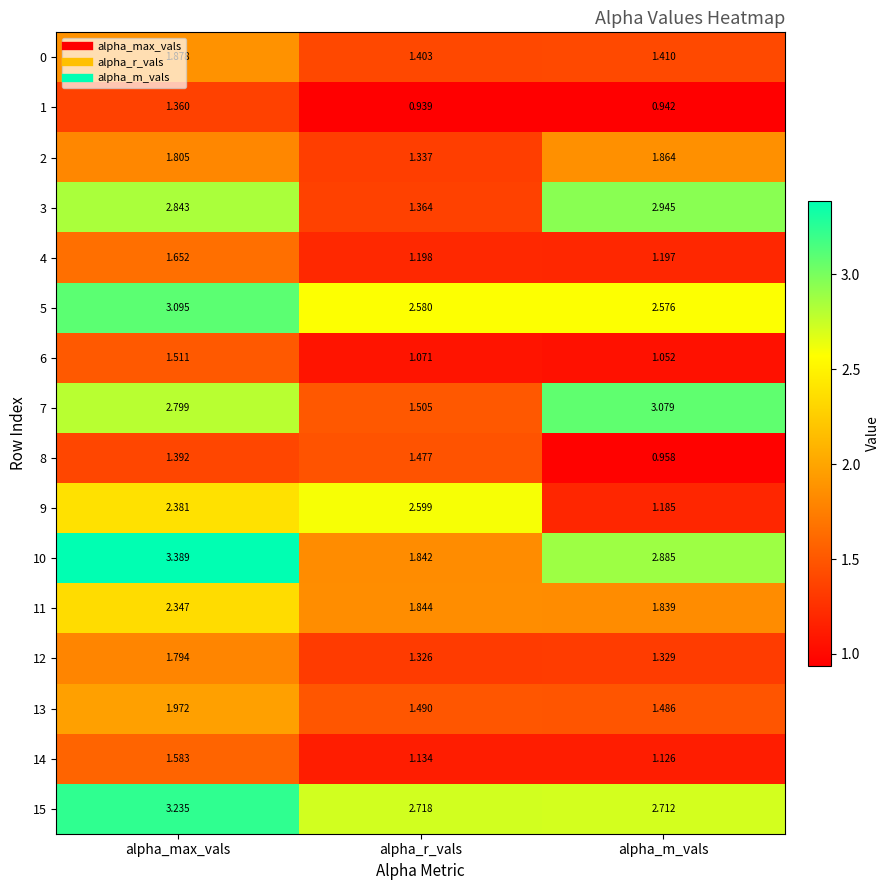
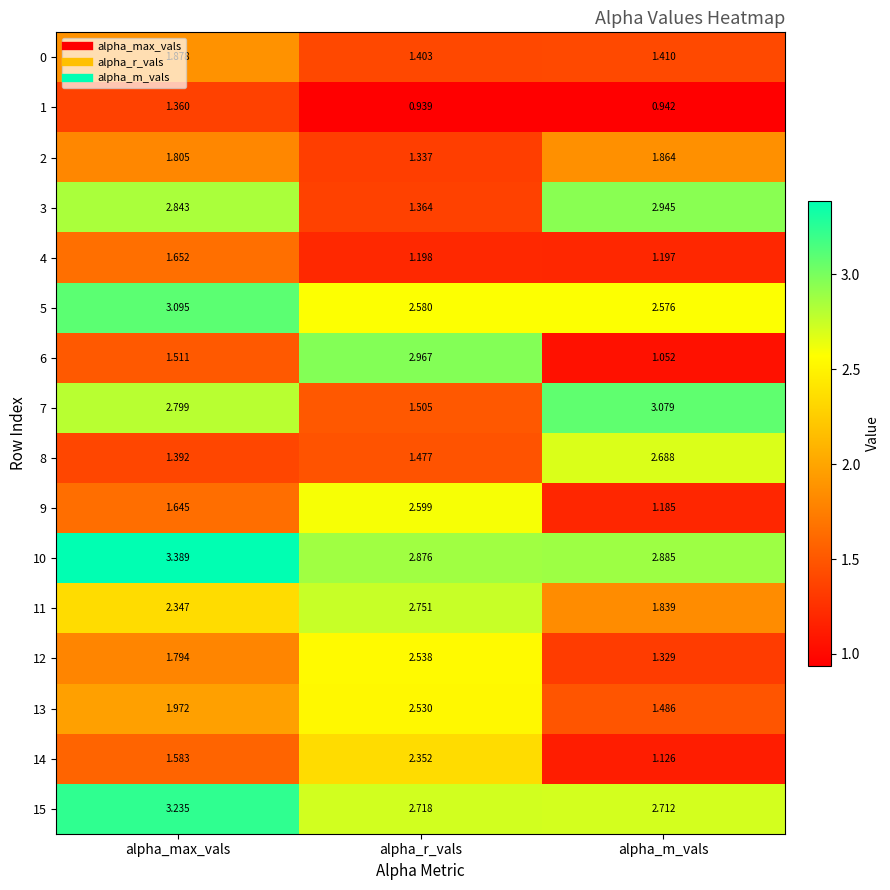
6, alpha_r_vals: 1.071 -> 2.967
8, alpha_m_vals: 0.958 -> 2.688
9, alpha_max_vals: 2.381 -> 1.645
10, alpha_r_vals: 1.842 -> 2.876
11, alpha_r_vals: 1.844 -> 2.751
12, alpha_r_vals: 1.326 -> 2.538
13, alpha_r_vals: 1.490 -> 2.530
14, alpha_r_vals: 1.134 -> 2.352
